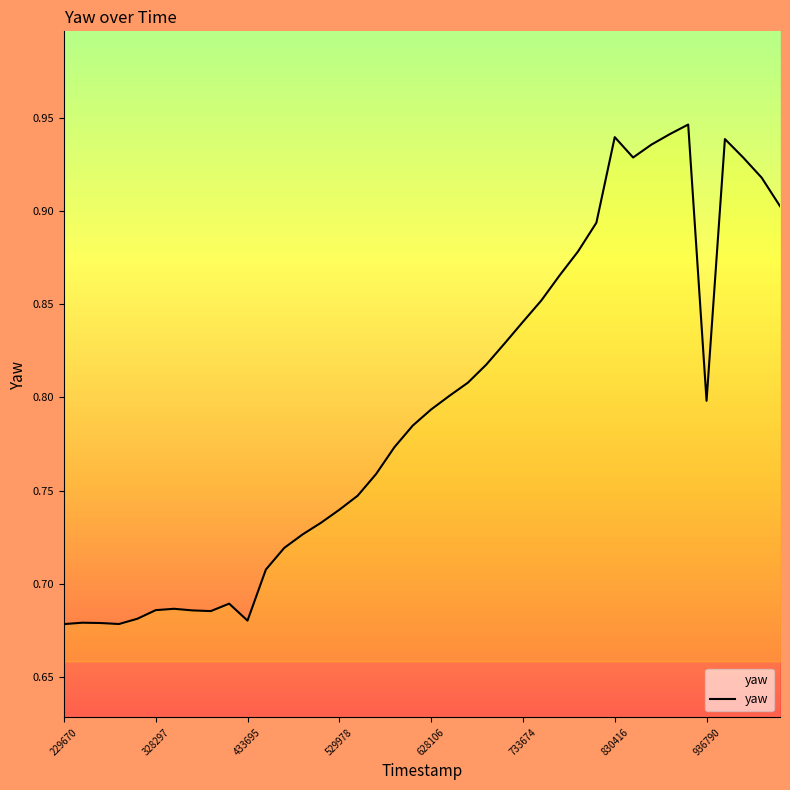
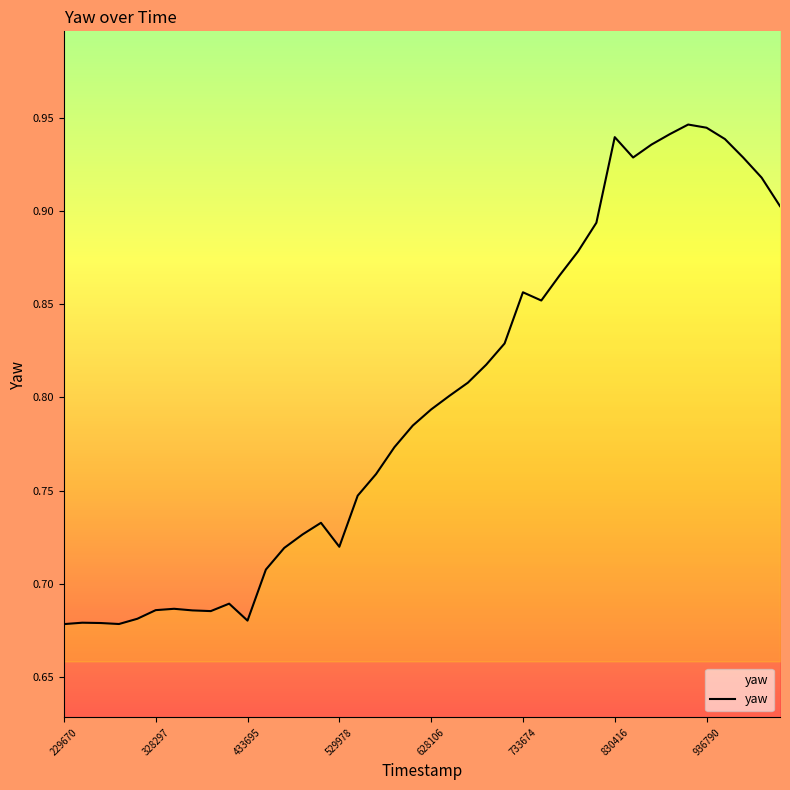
529978: 0.740 -> 0.720
733674: 0.841 -> 0.856
936790: 0.798 -> 0.945
